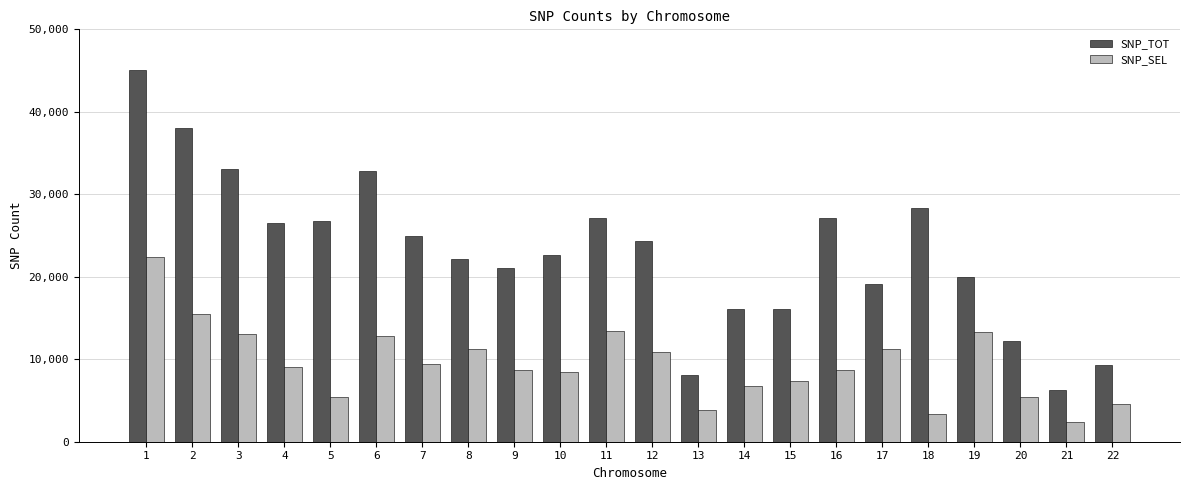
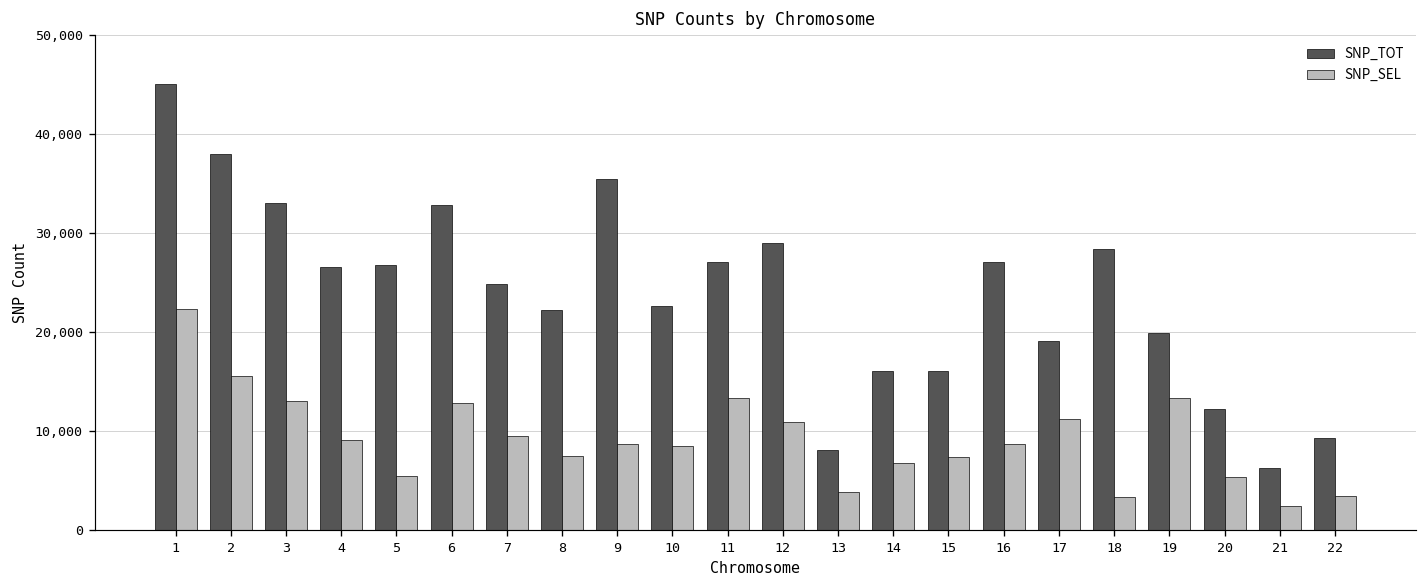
SNP_SEL, 8: 11,000 -> 7,000
SNP_TOT, 9: 21,000 -> 35,000
SNP_TOT, 12: 24,000 -> 29,000
SNP_SEL, 22: 5,000 -> 3,000
